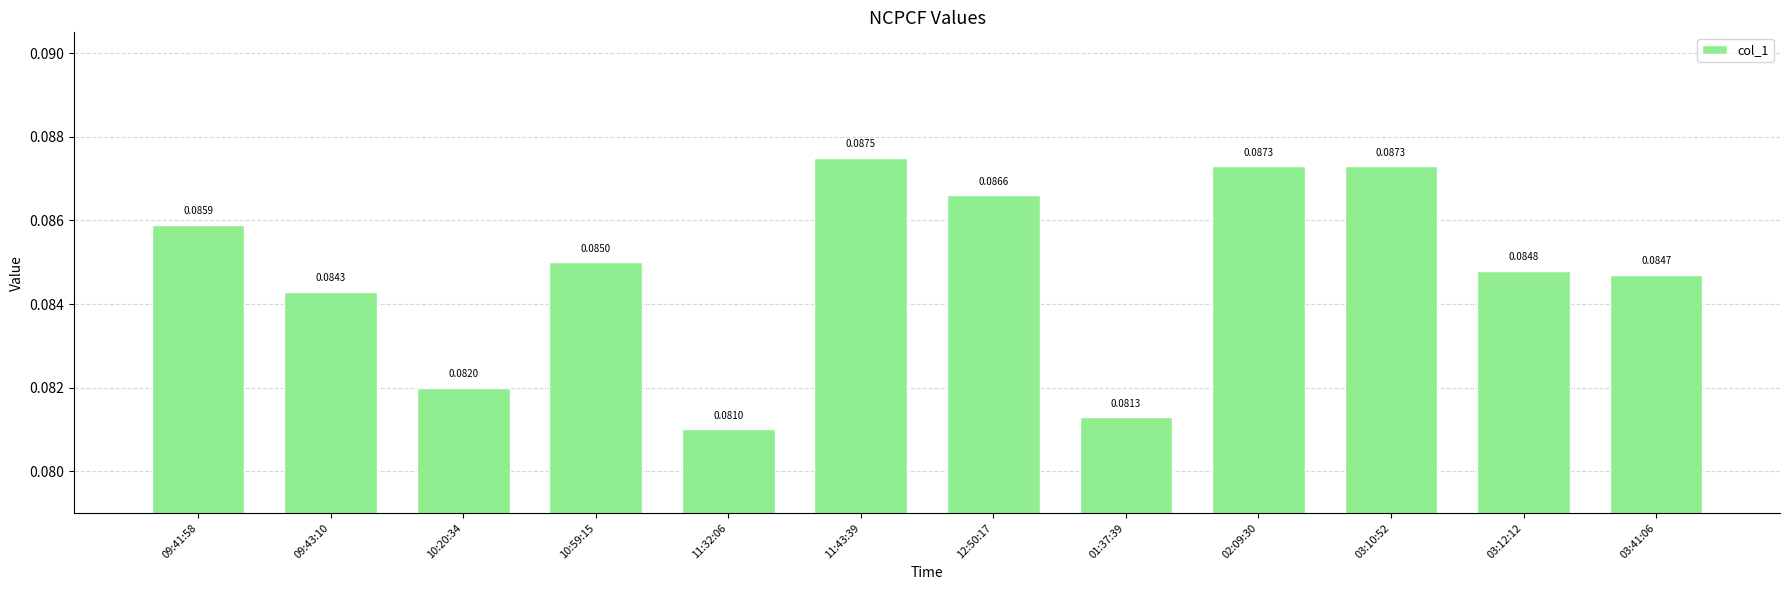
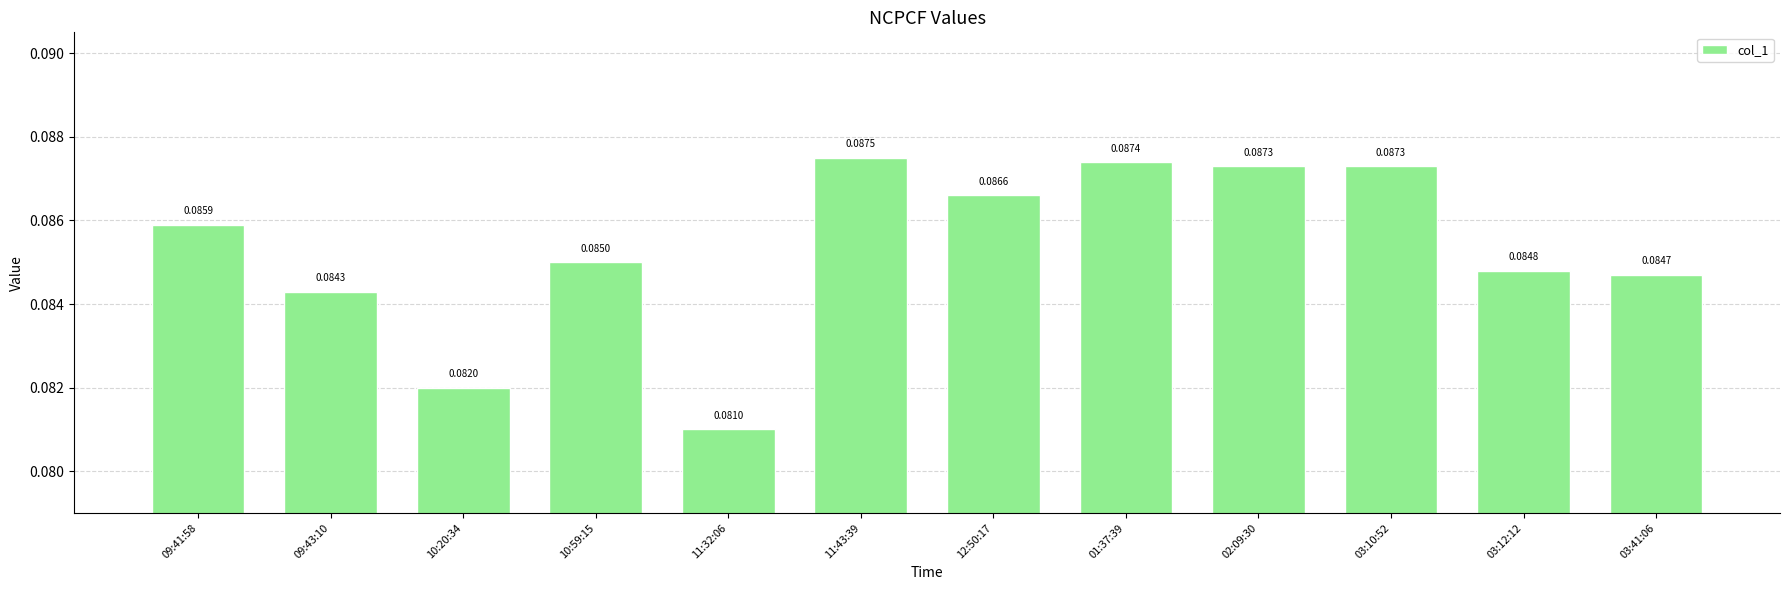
01:37:39: 0.0813 -> 0.0874
